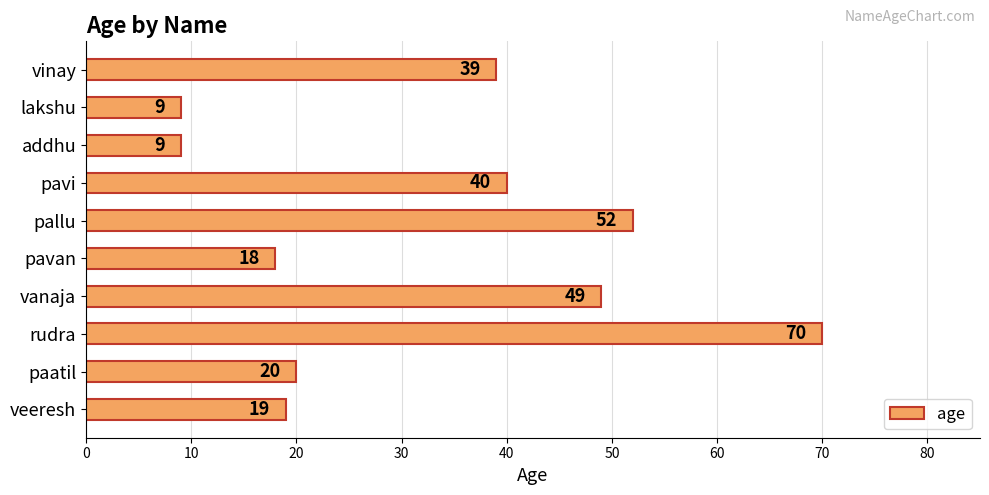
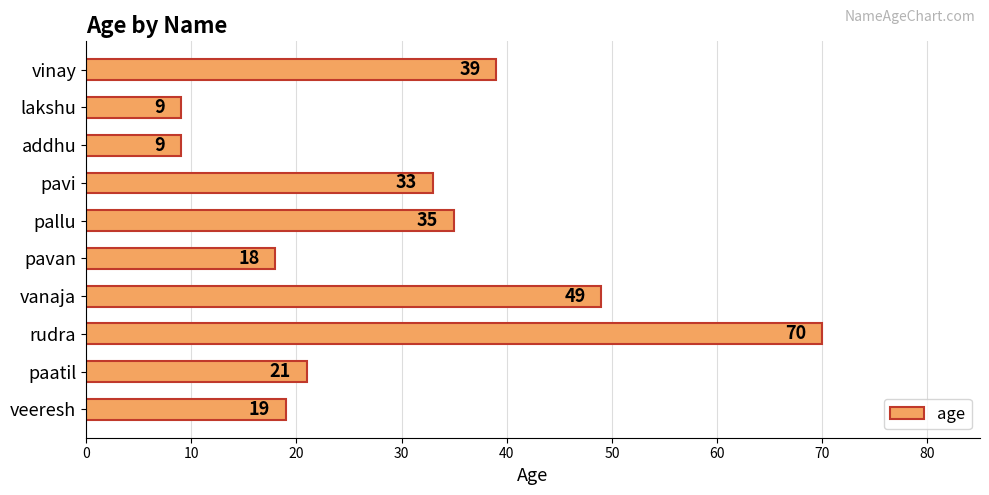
pavi: 40 -> 33
pallu: 52 -> 35
paatil: 20 -> 21
